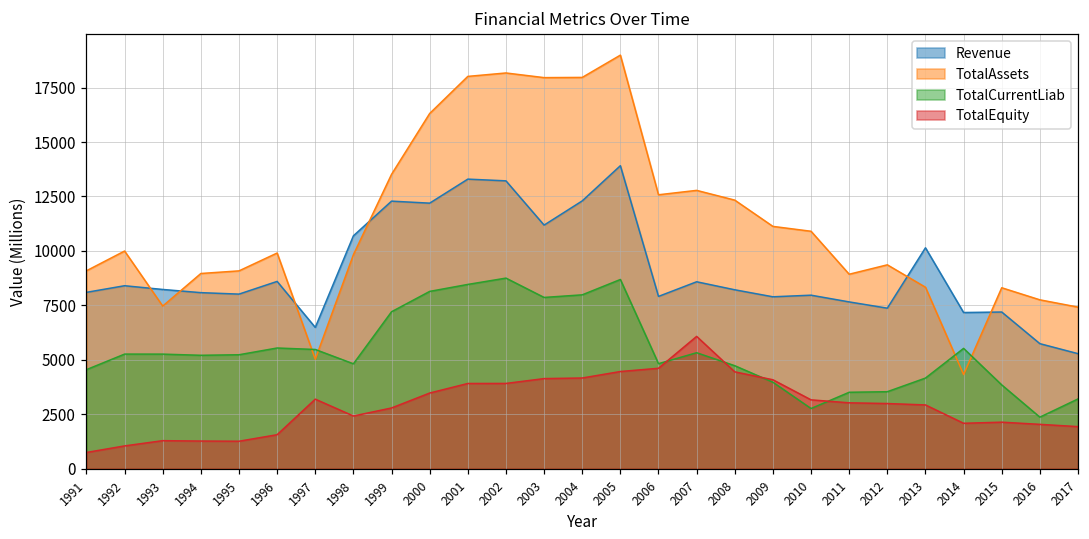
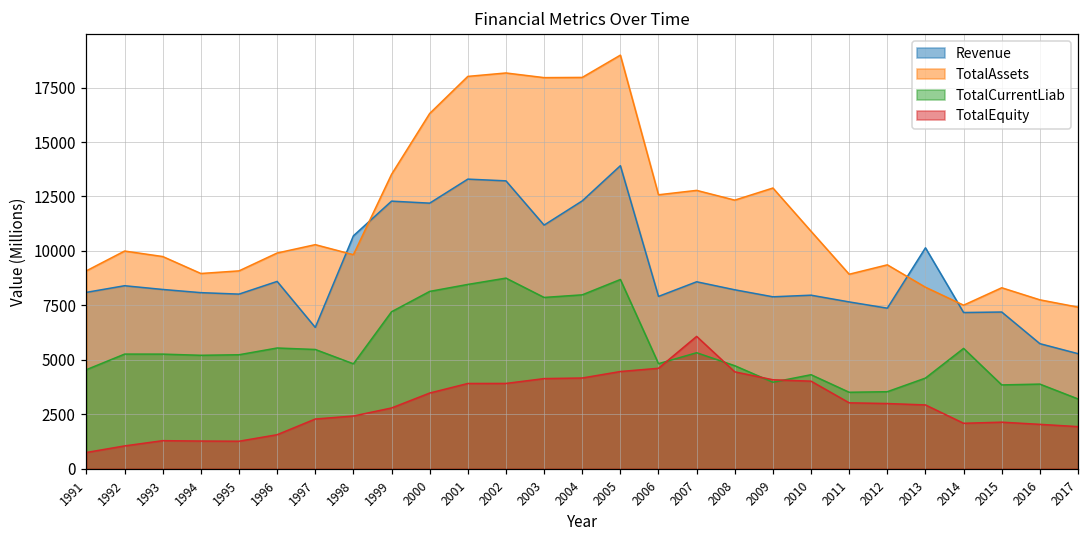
TotalAssets, 1993: 7500 -> 9700
TotalAssets, 1997: 5000 -> 10300
TotalEquity, 1997: 3200 -> 2300
TotalAssets, 2009: 11100 -> 12900
TotalCurrentLiab, 2010: 2800 -> 4300
TotalEquity, 2010: 3200 -> 4000
TotalAssets, 2014: 4300 -> 7500
TotalCurrentLiab, 2016: 2400 -> 3900
